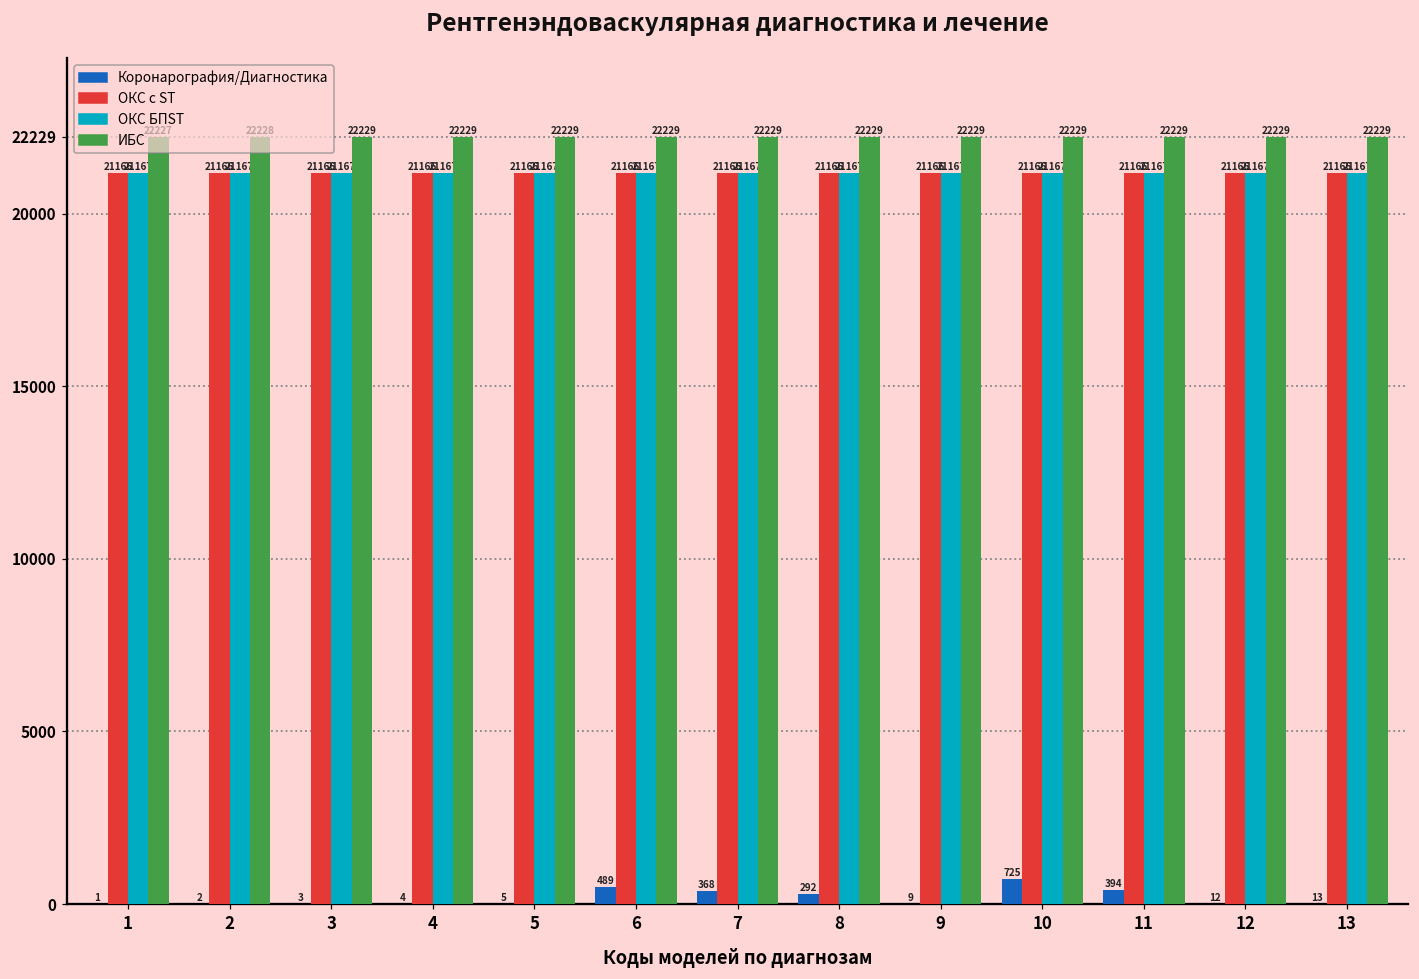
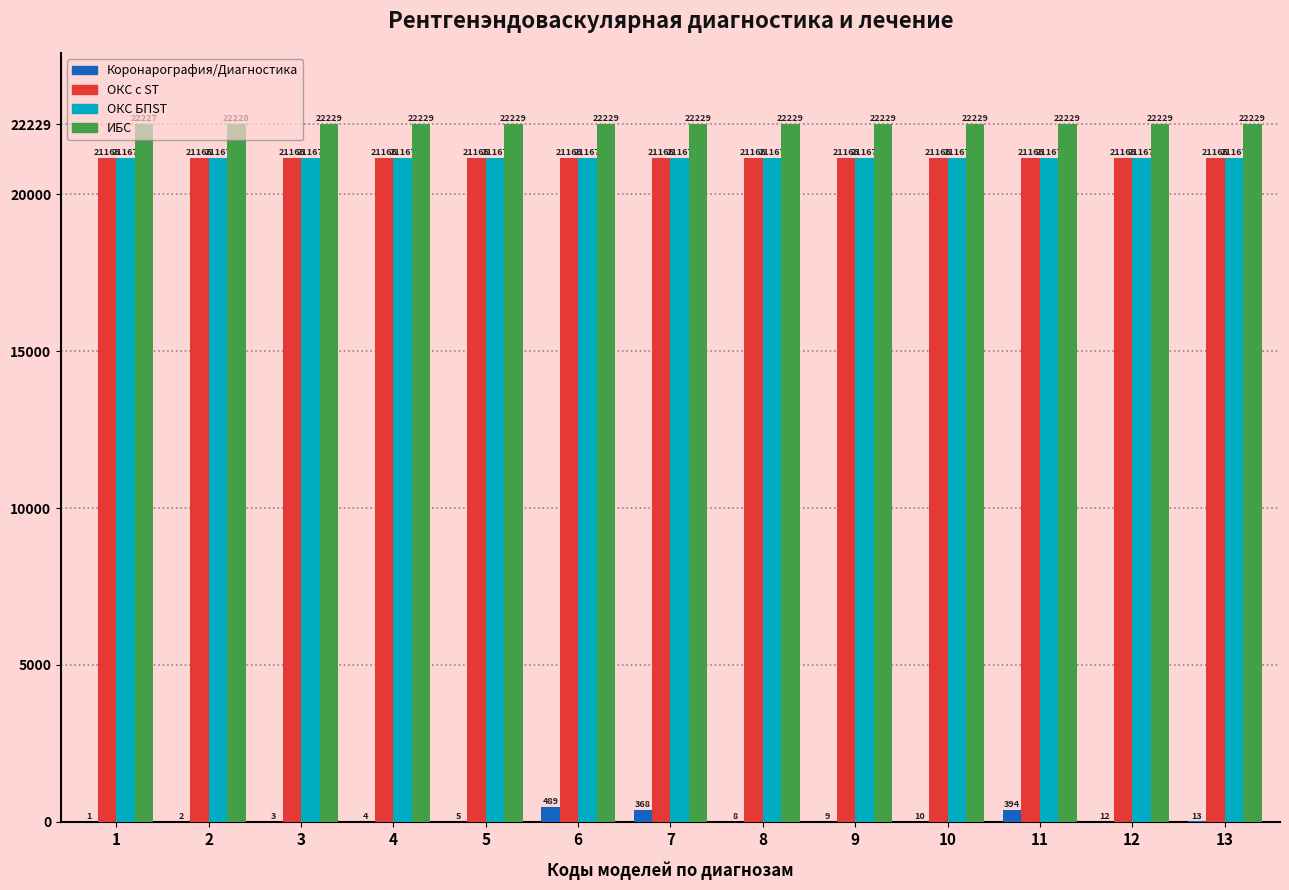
Коронарография/Диагностика, 8: 292 -> 8
Коронарография/Диагностика, 10: 725 -> 10
